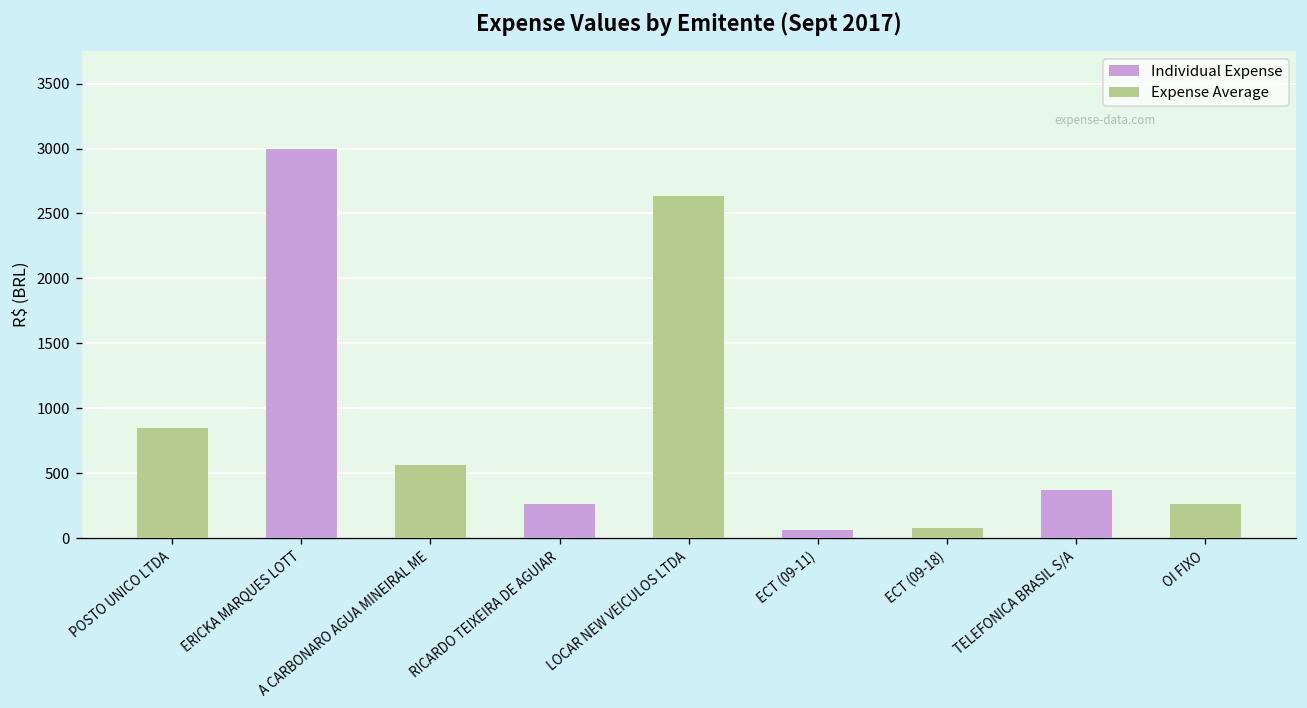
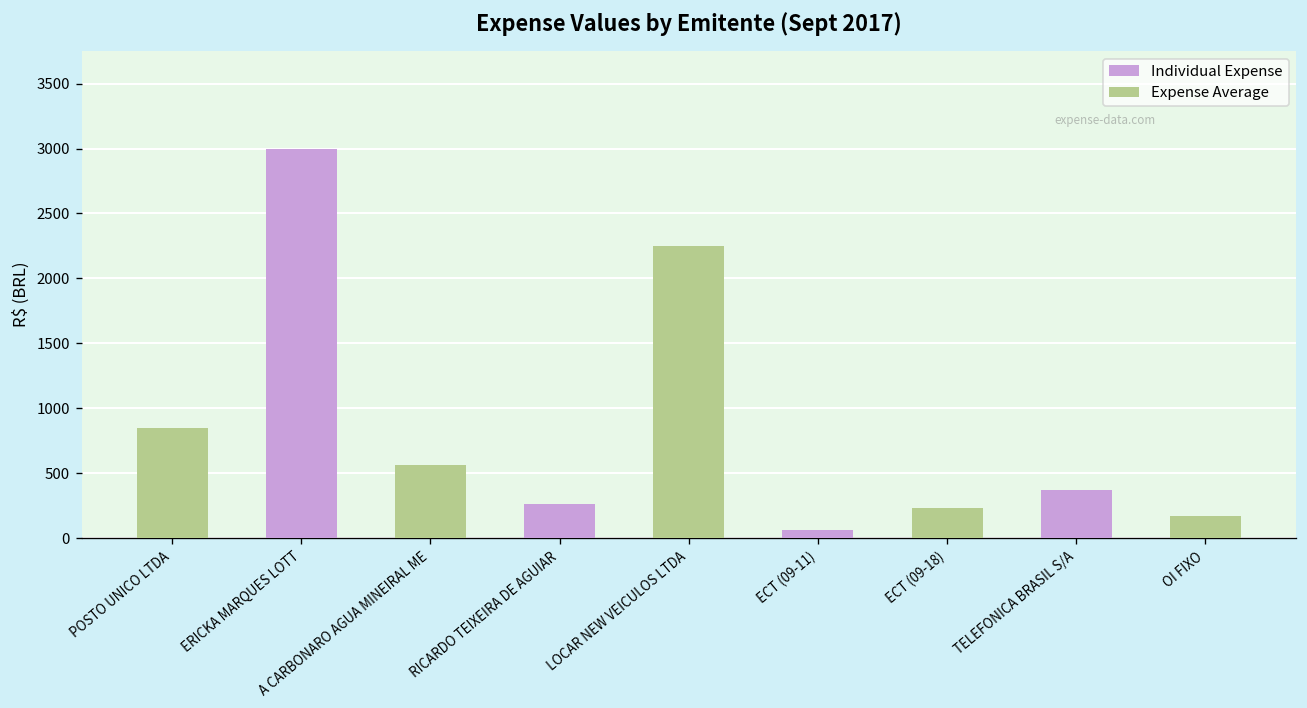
LOCAR NEW VEICULOS LTDA: 2630 -> 2250
ECT (09-18): 80 -> 230
OI FIXO: 260 -> 170
